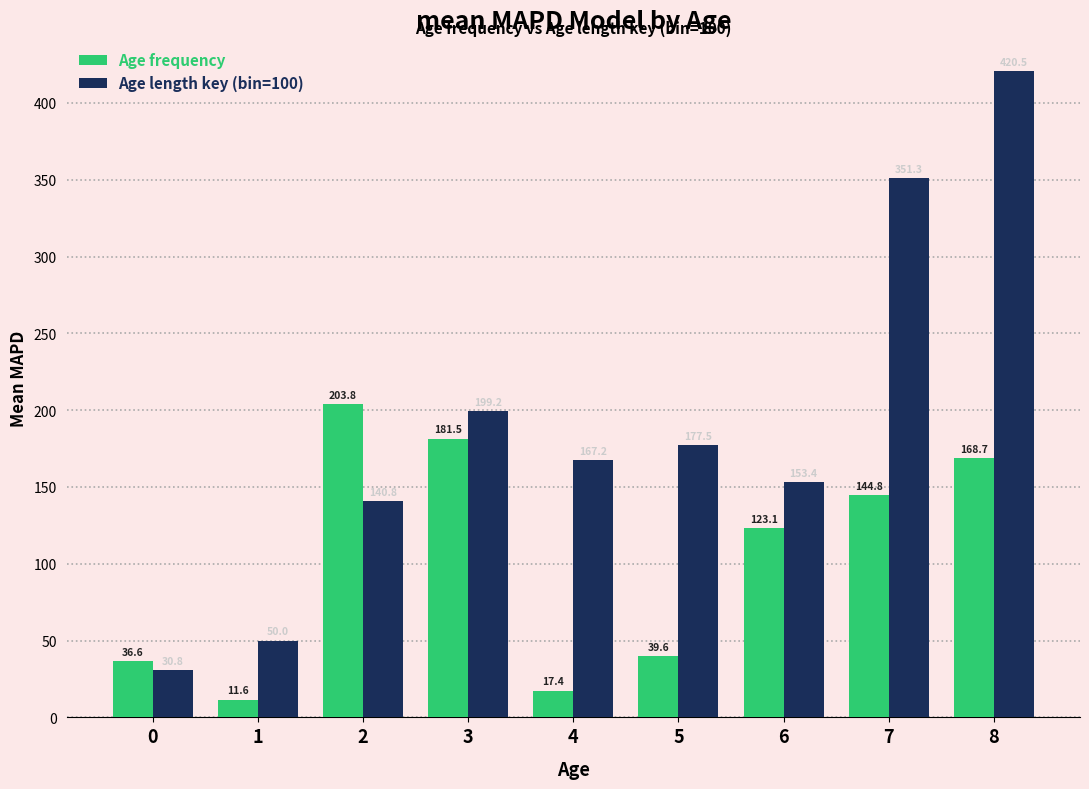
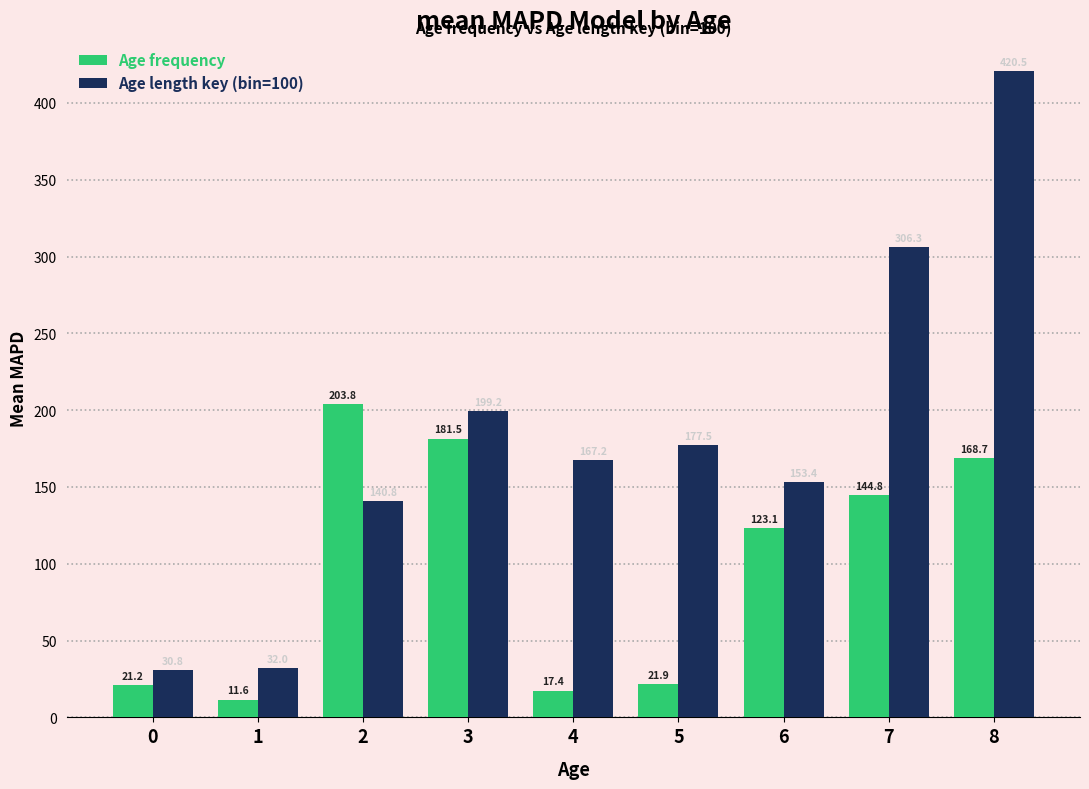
Age frequency, 0: 36.6 -> 21.2
Age length key (bin=100), 1: 50.0 -> 32.0
Age frequency, 5: 39.6 -> 21.9
Age length key (bin=100), 7: 351.3 -> 306.3
